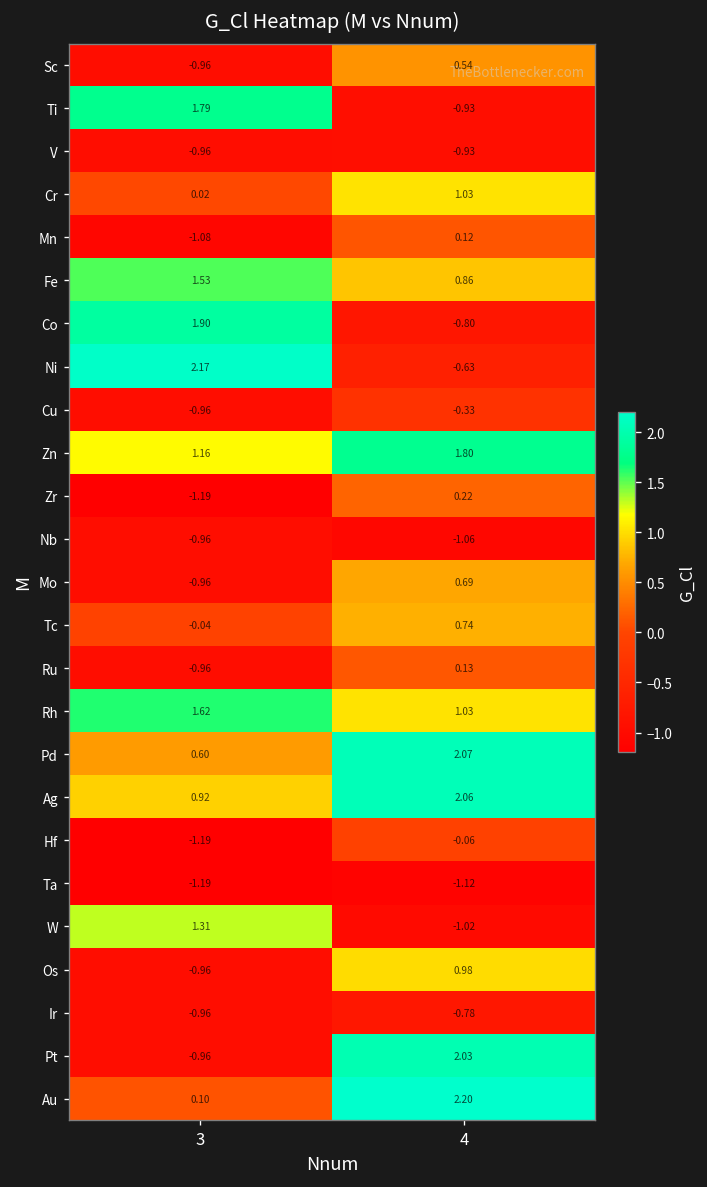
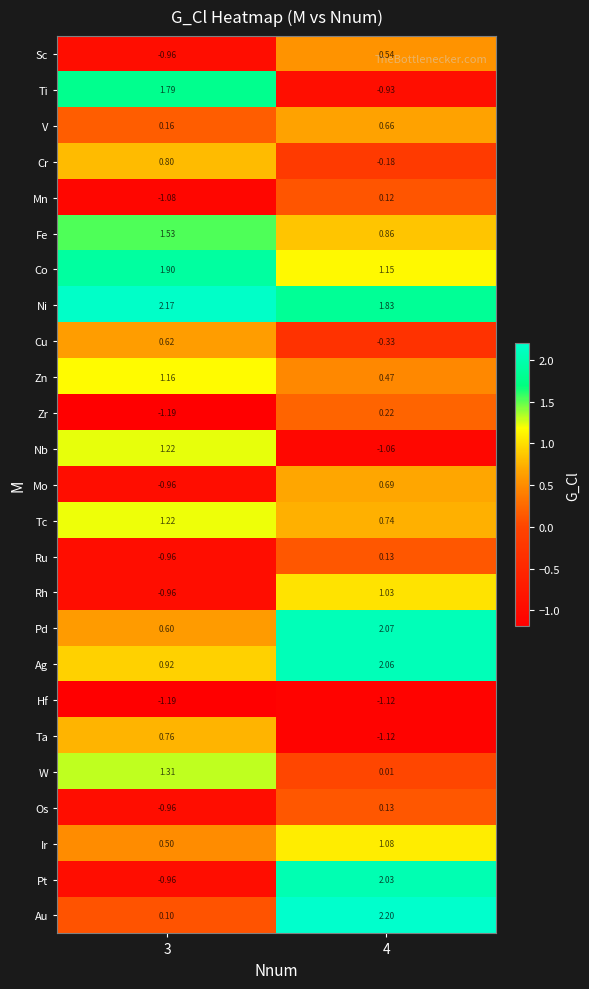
V, 3: -0.96 -> 0.16
V, 4: -0.93 -> 0.66
Cr, 3: 0.02 -> 0.80
Cr, 4: 1.03 -> -0.18
Co, 4: -0.80 -> 1.15
Ni, 4: -0.63 -> 1.83
Cu, 3: -0.96 -> 0.62
Zn, 4: 1.80 -> 0.47
Nb, 3: -0.96 -> 1.22
Tc, 3: -0.04 -> 1.22
Rh, 3: 1.62 -> -0.96
Hf, 4: -0.06 -> -1.12
Ta, 3: -1.19 -> 0.76
W, 4: -1.02 -> 0.01
Os, 4: 0.98 -> 0.13
Ir, 3: -0.96 -> 0.50
Ir, 4: -0.78 -> 1.08
